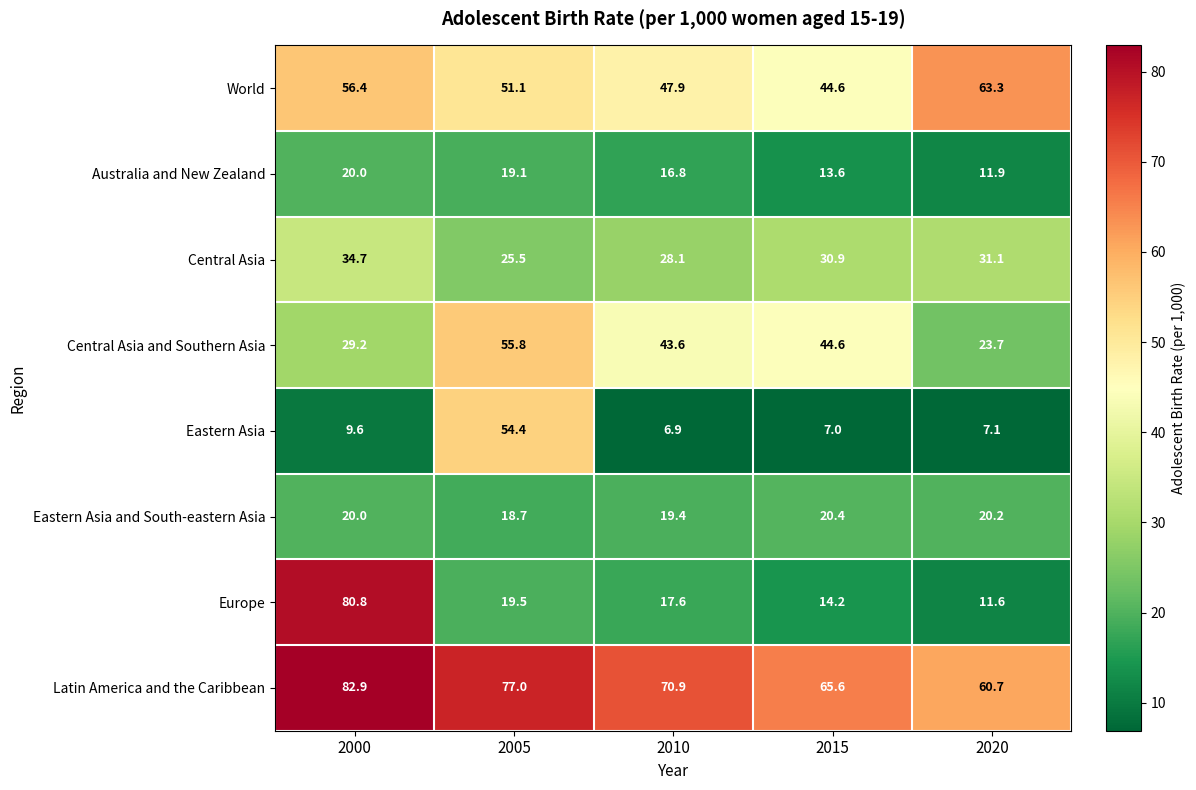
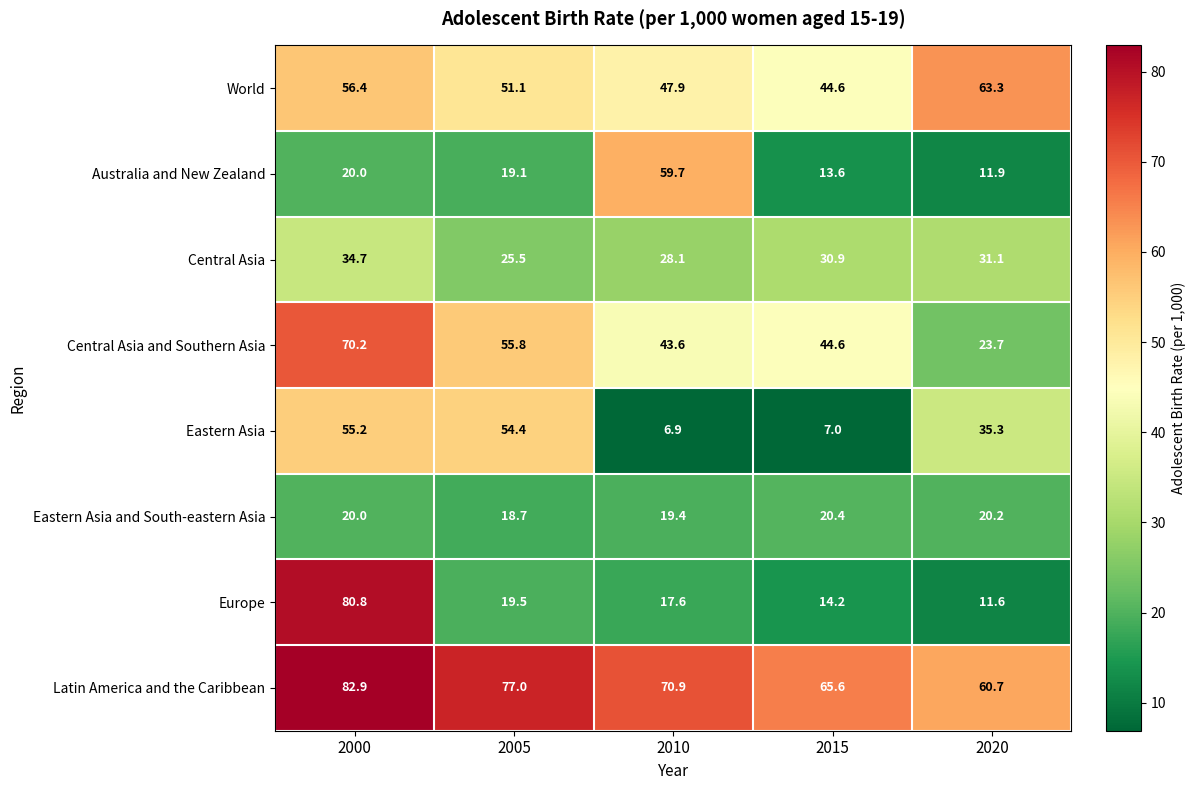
Australia and New Zealand, 2010: 16.8 -> 59.7
Central Asia and Southern Asia, 2000: 29.2 -> 70.2
Eastern Asia, 2000: 9.6 -> 55.2
Eastern Asia, 2020: 7.1 -> 35.3
